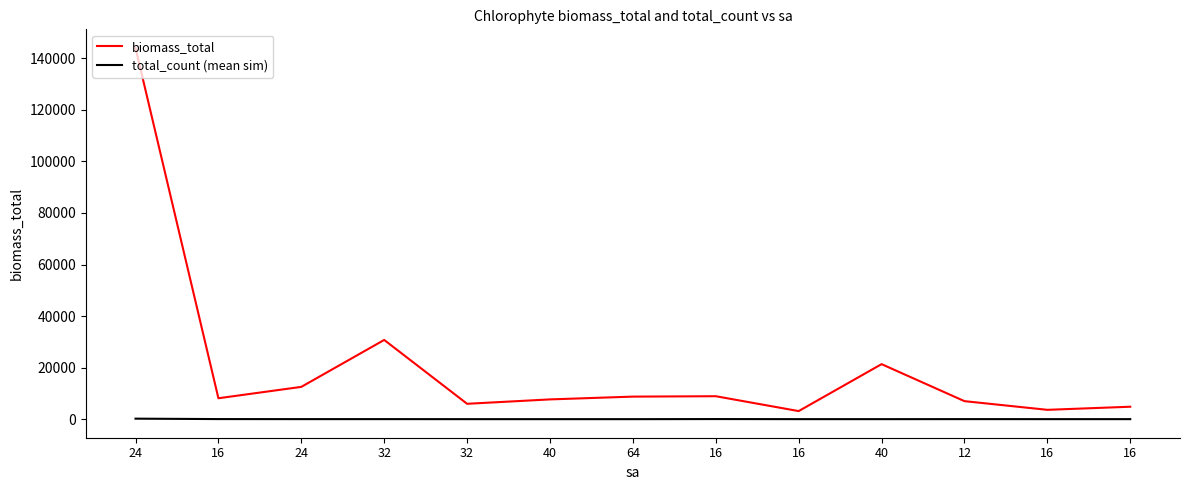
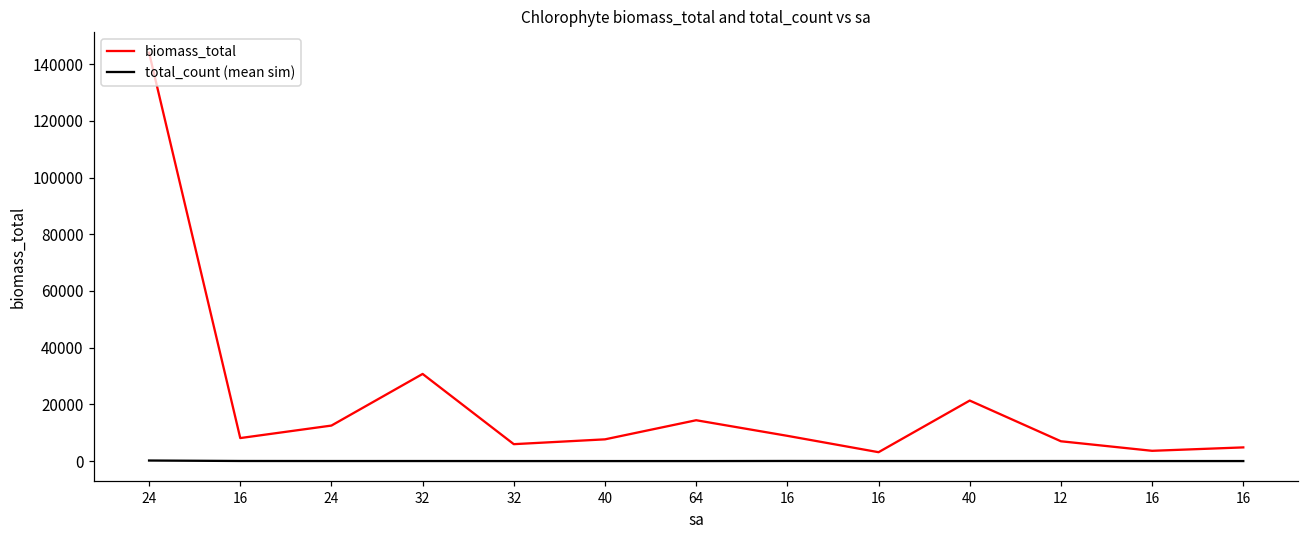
biomass_total, 64: 9000 -> 14000
